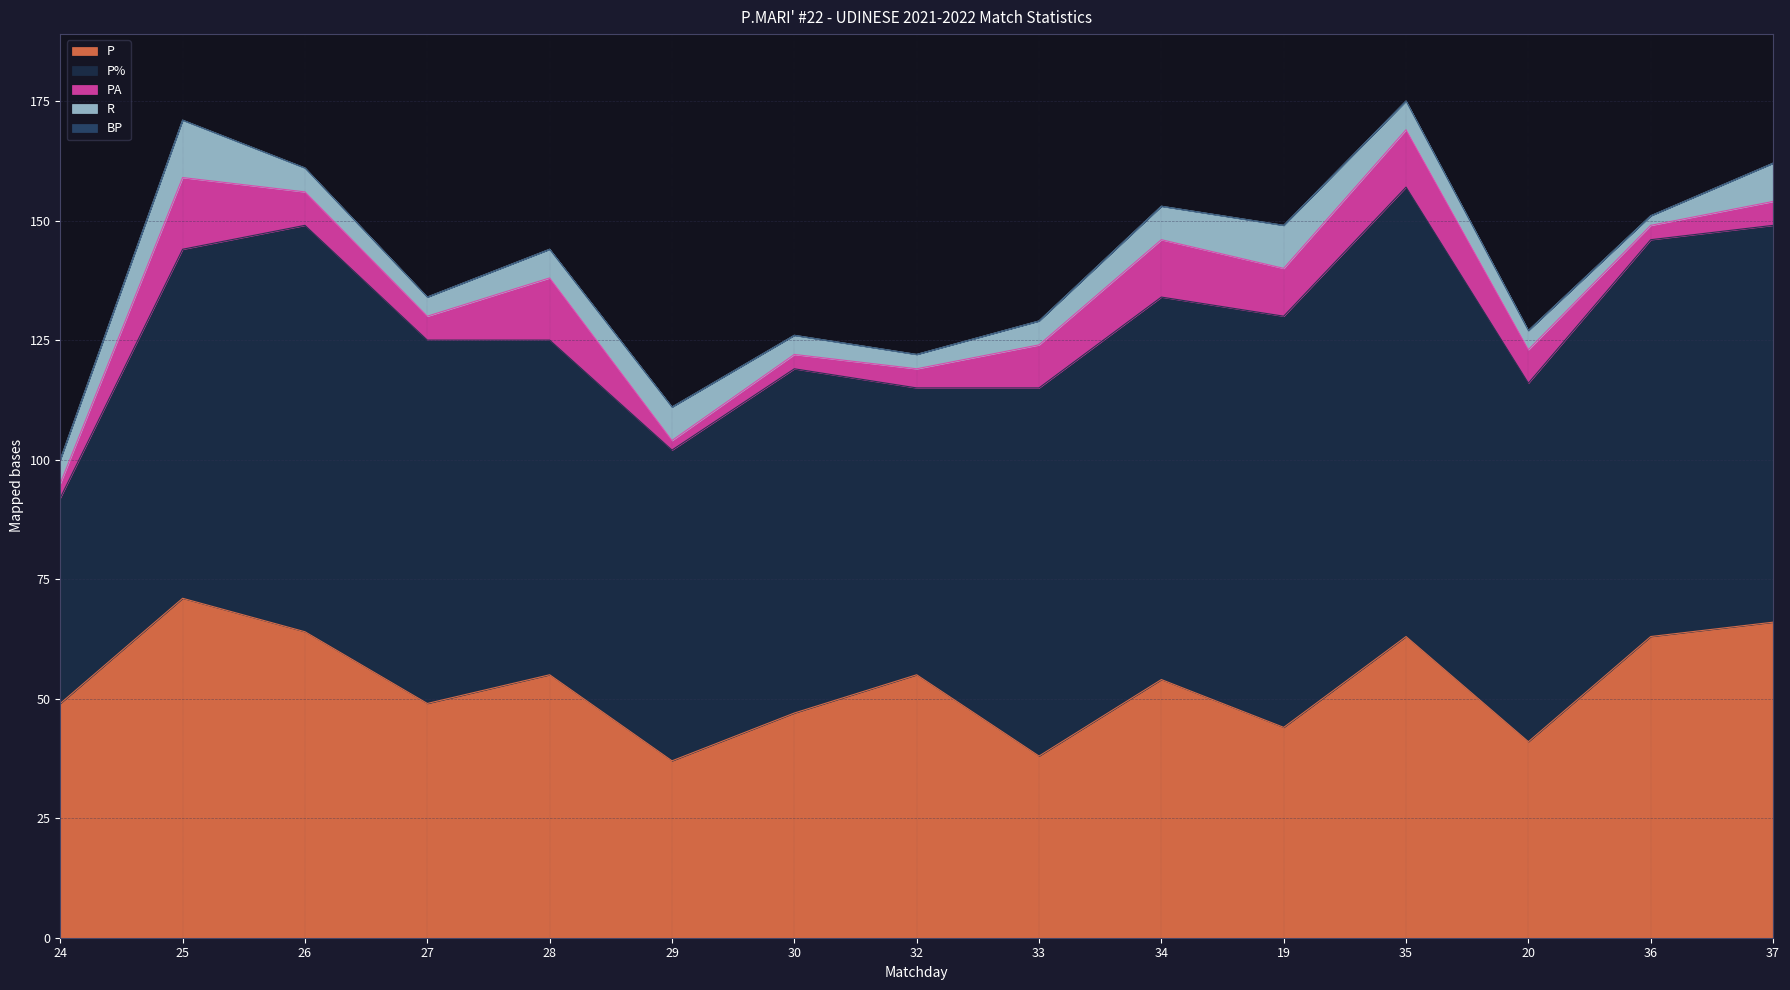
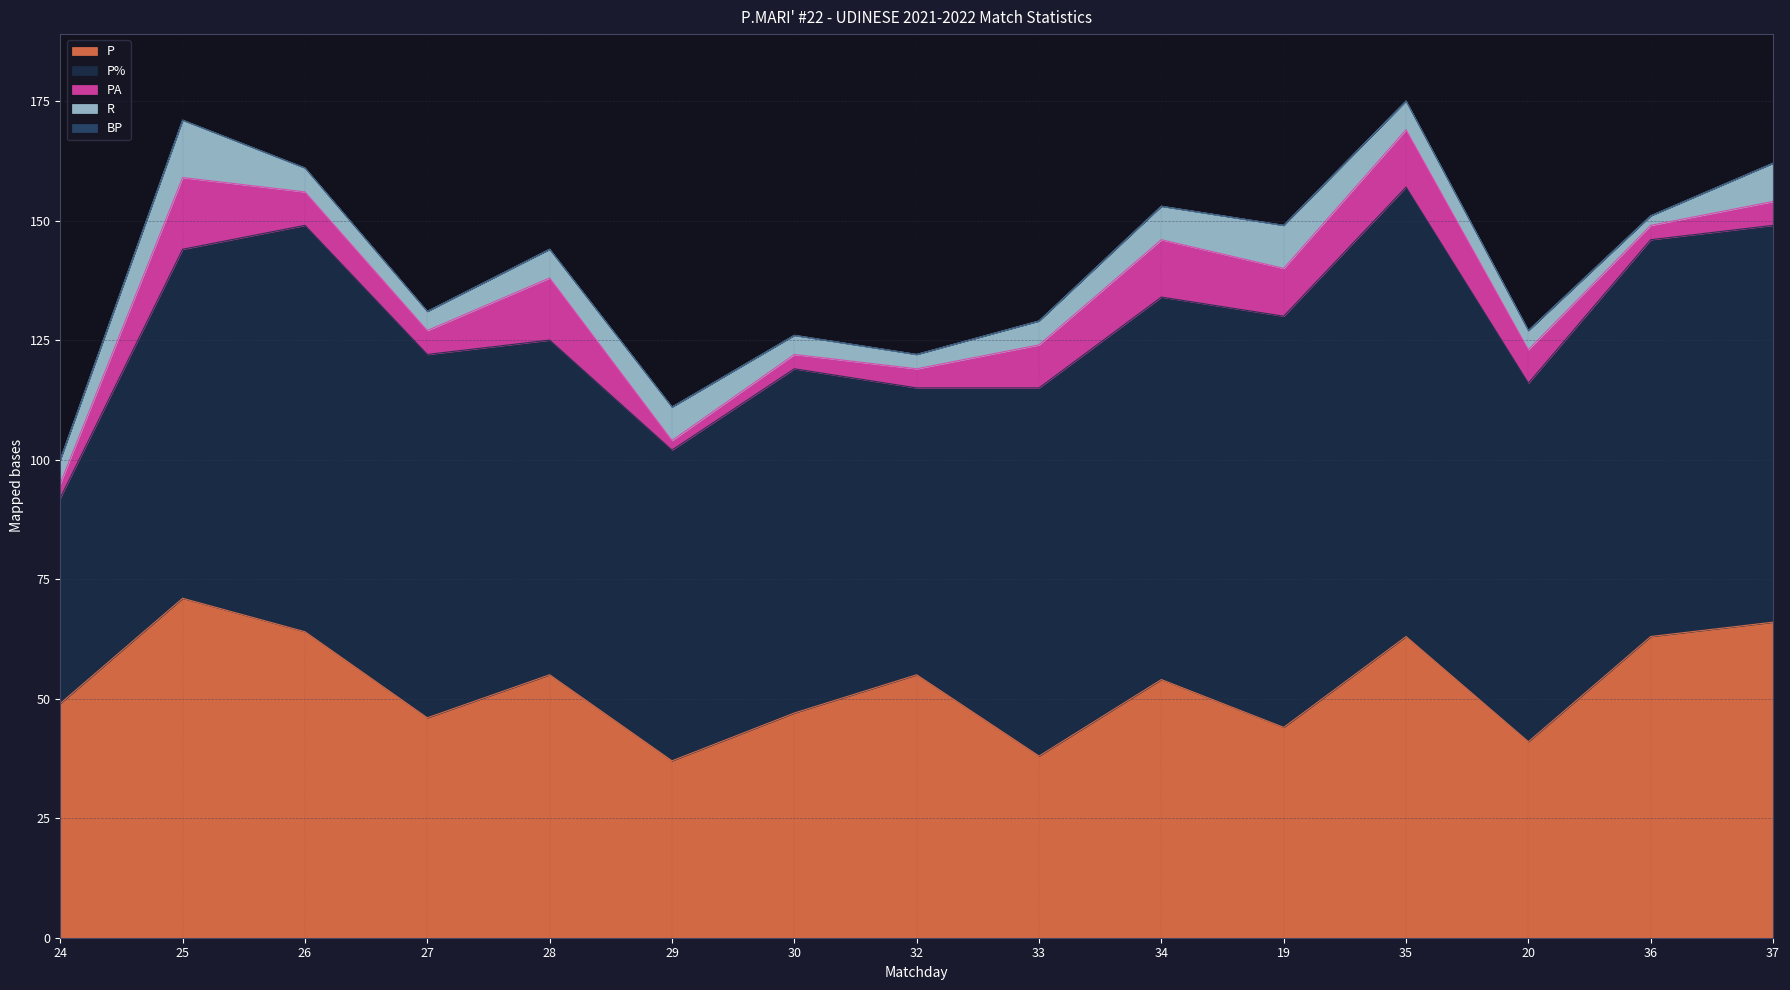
P, 27: 49 -> 46
